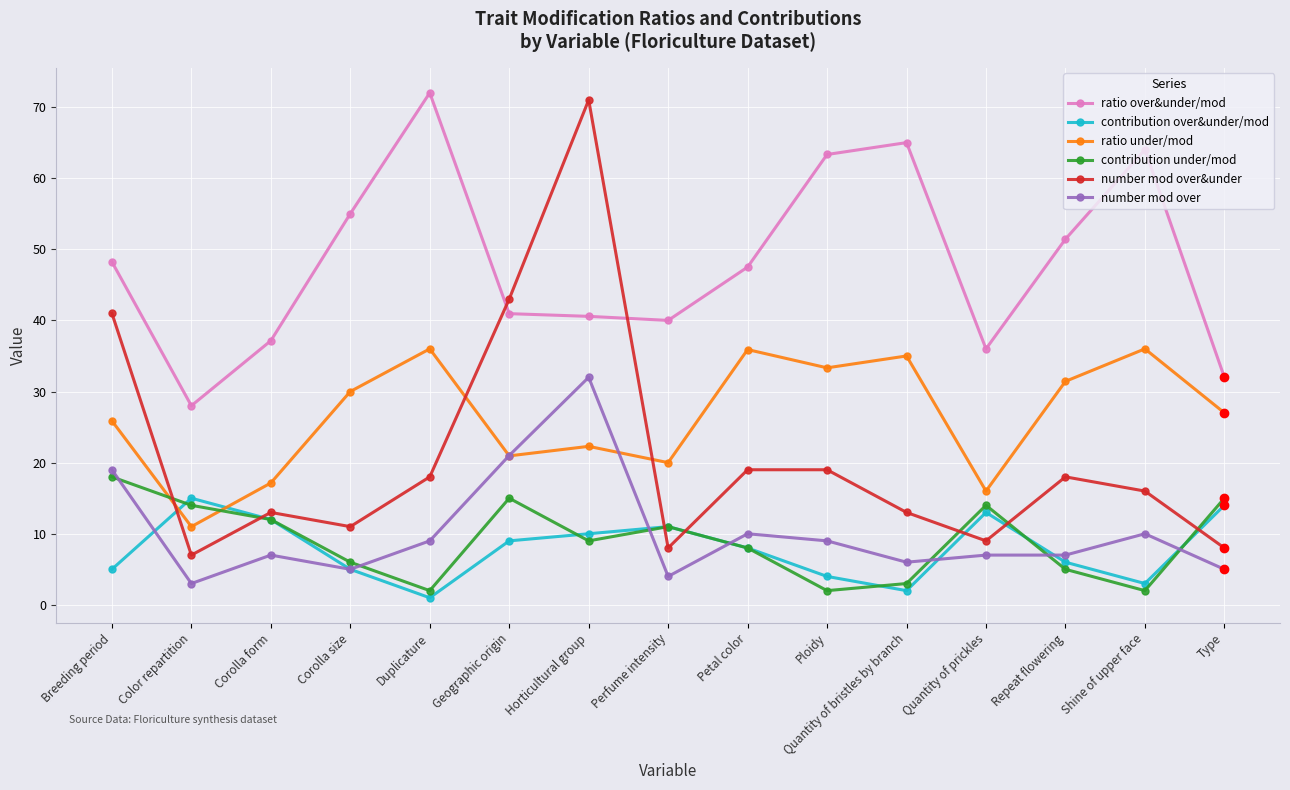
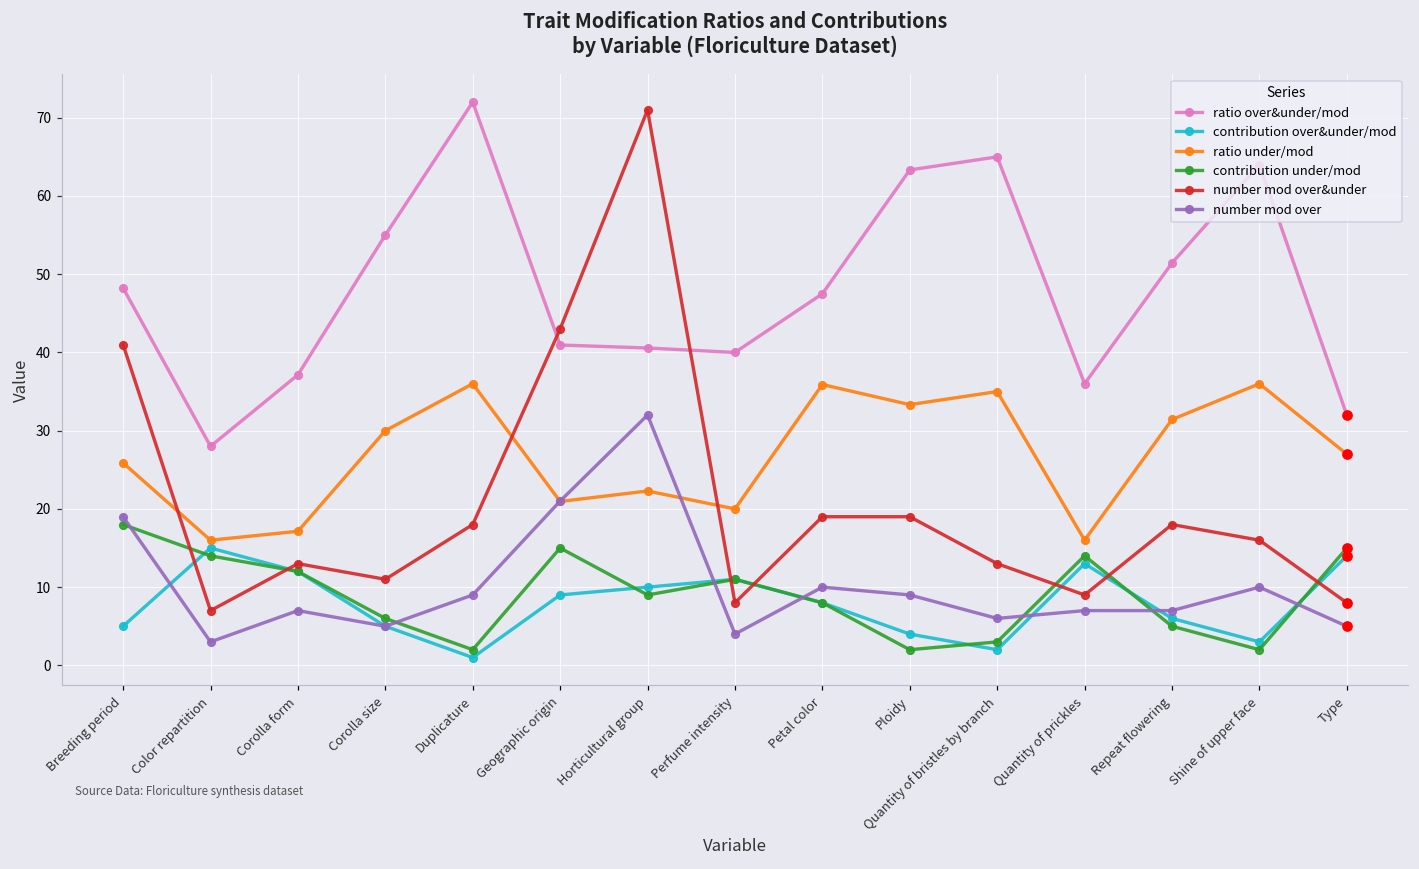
ratio under/mod, Color repartition: 11 -> 16
